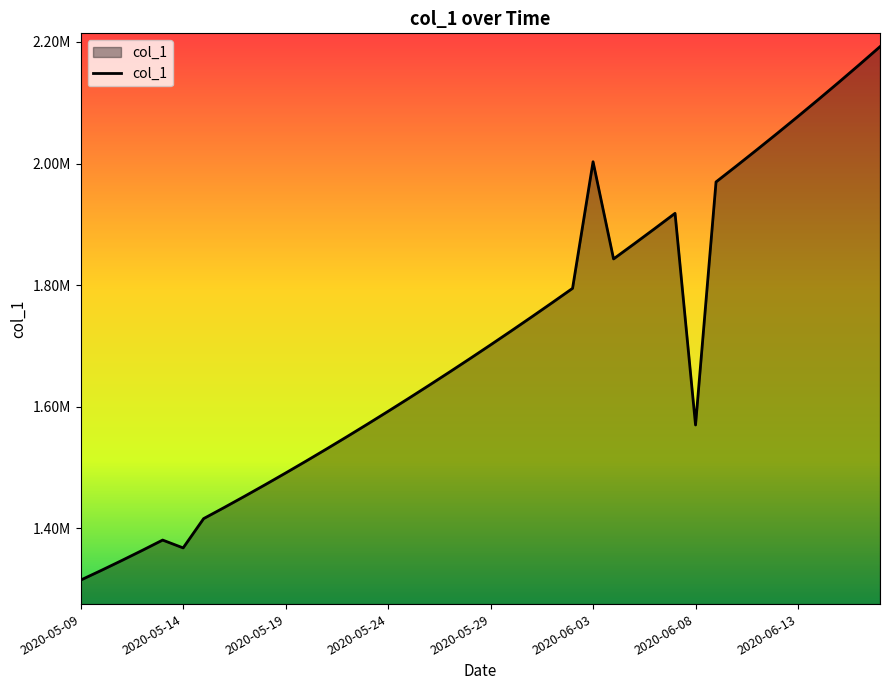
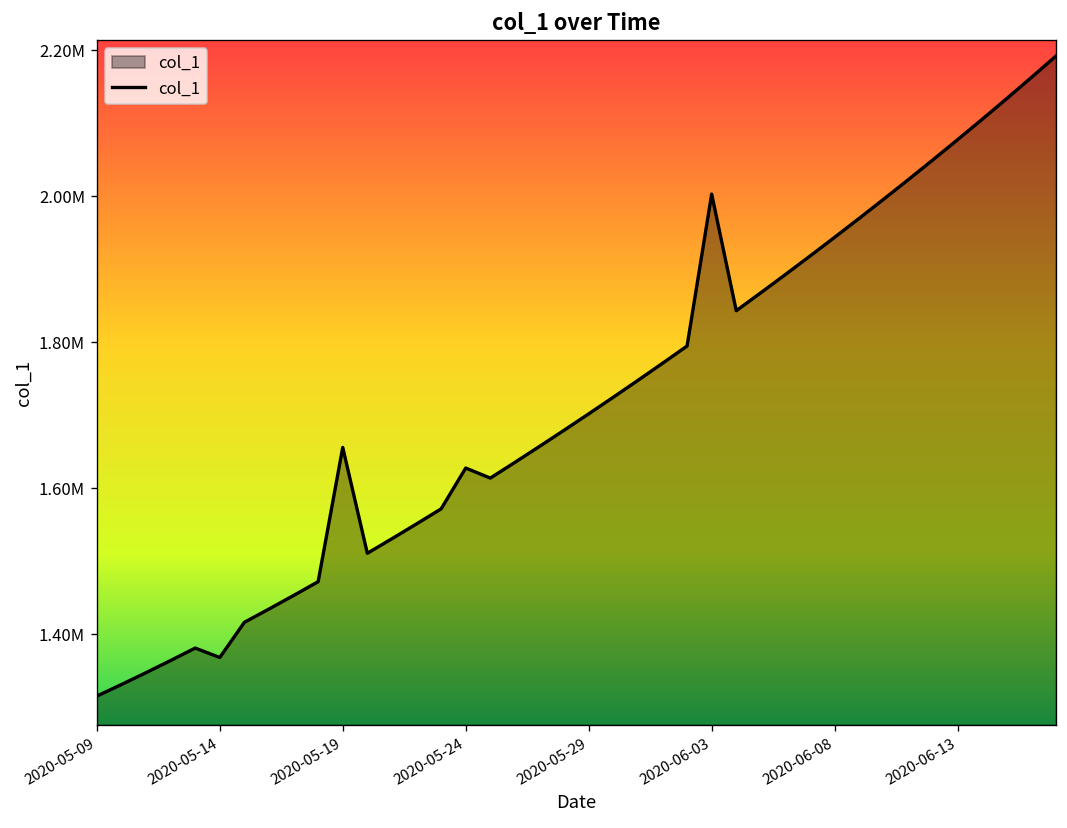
2020-05-19: 1490000 -> 1660000
2020-05-24: 1590000 -> 1630000
2020-06-08: 1570000 -> 1940000
